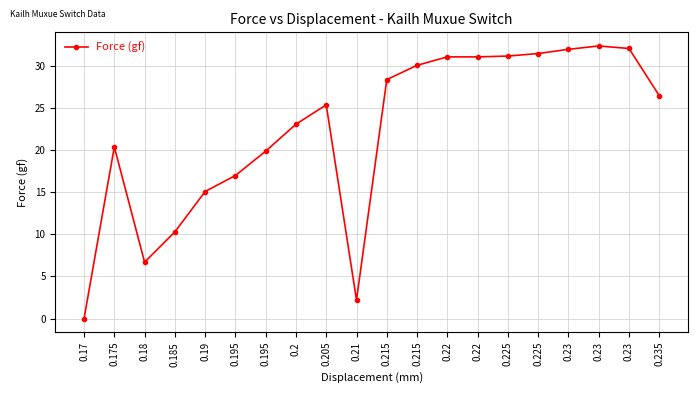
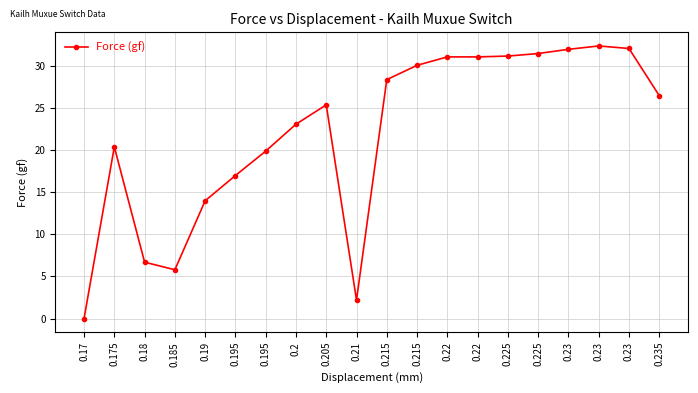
0.185: 10 -> 6
0.19: 15 -> 14
